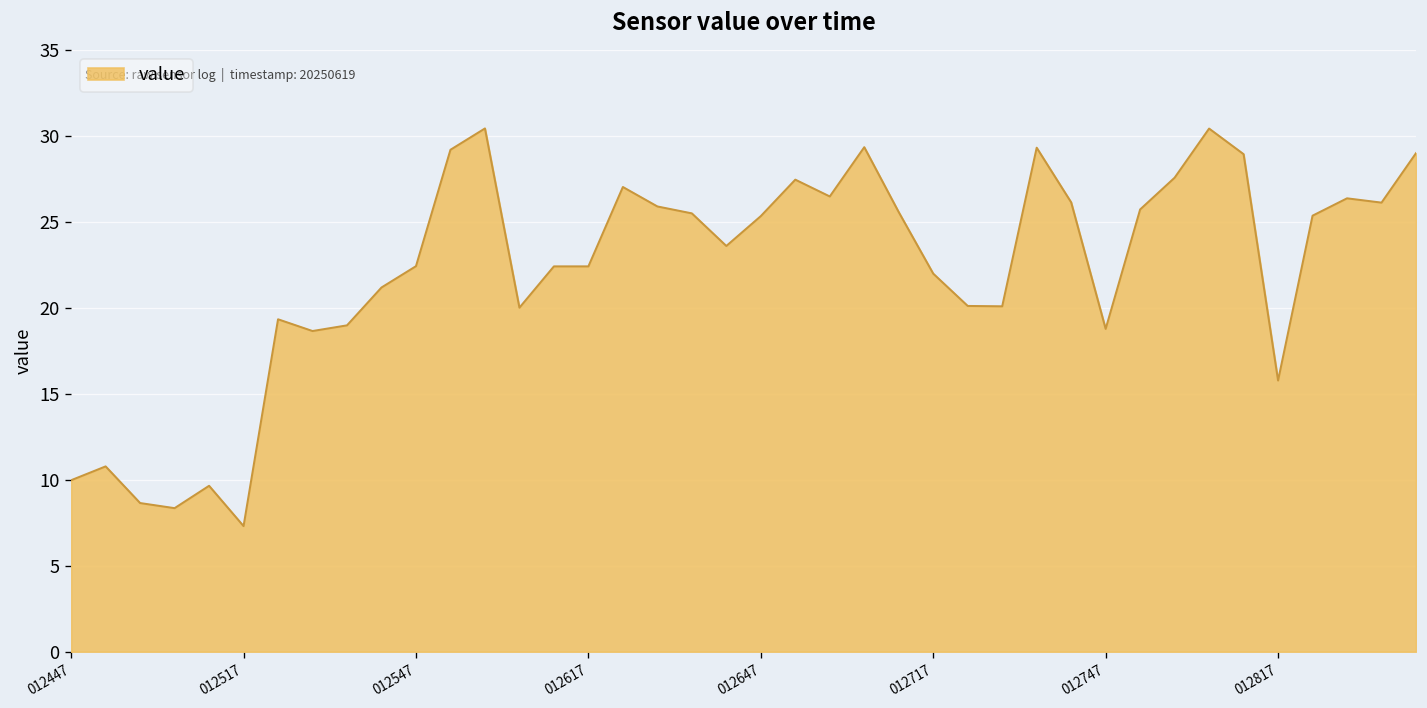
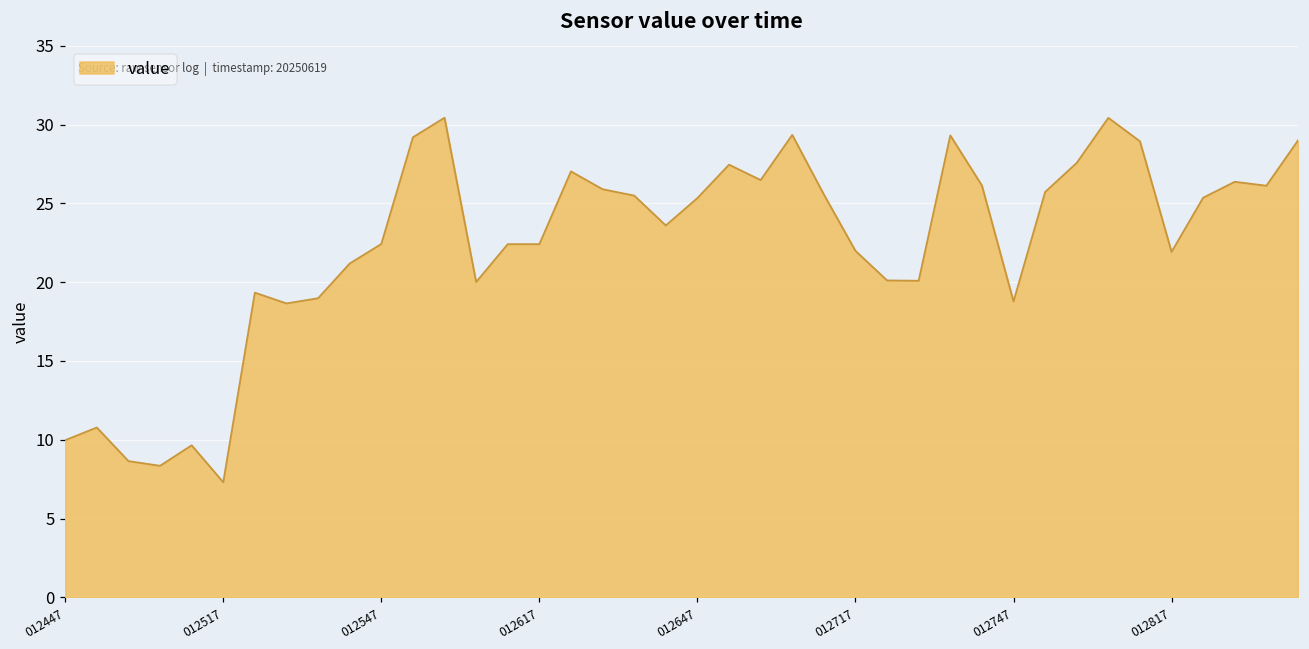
012817: 15.8 -> 21.9
